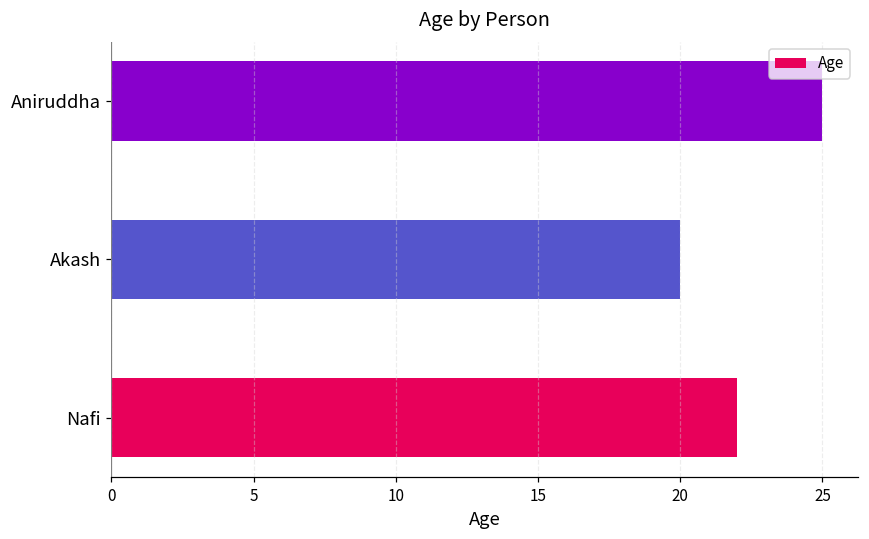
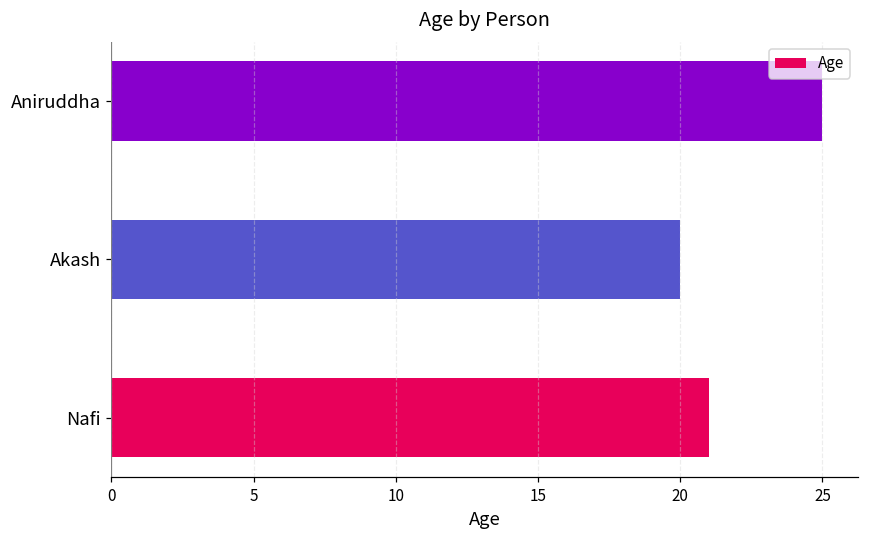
Nafi: 22 -> 21
